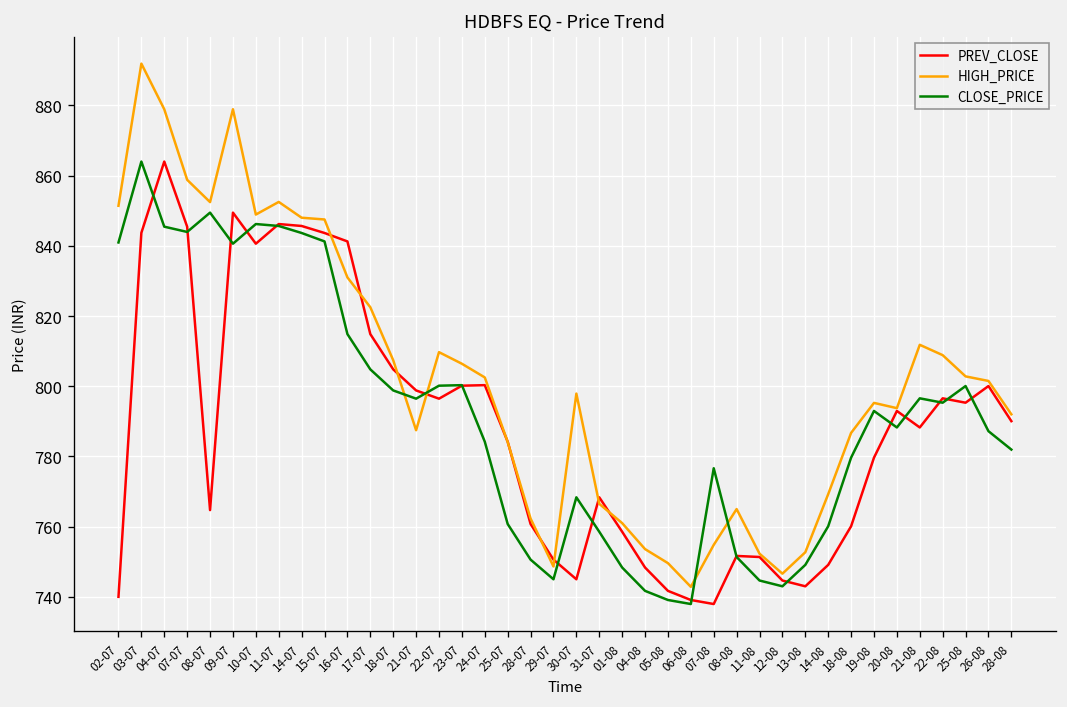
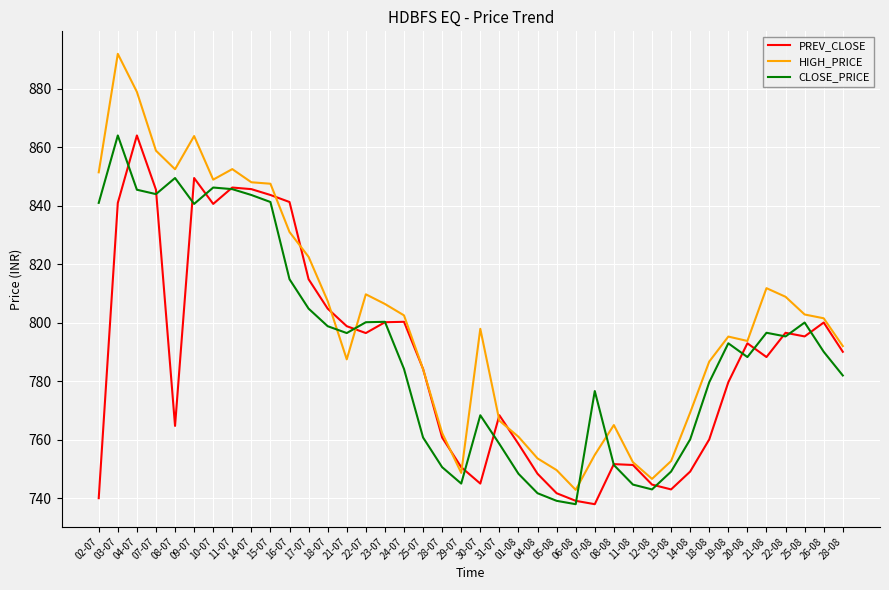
PREV_CLOSE, 03-07: 844 -> 841
HIGH_PRICE, 09-07: 879 -> 864
CLOSE_PRICE, 26-08: 787 -> 790
